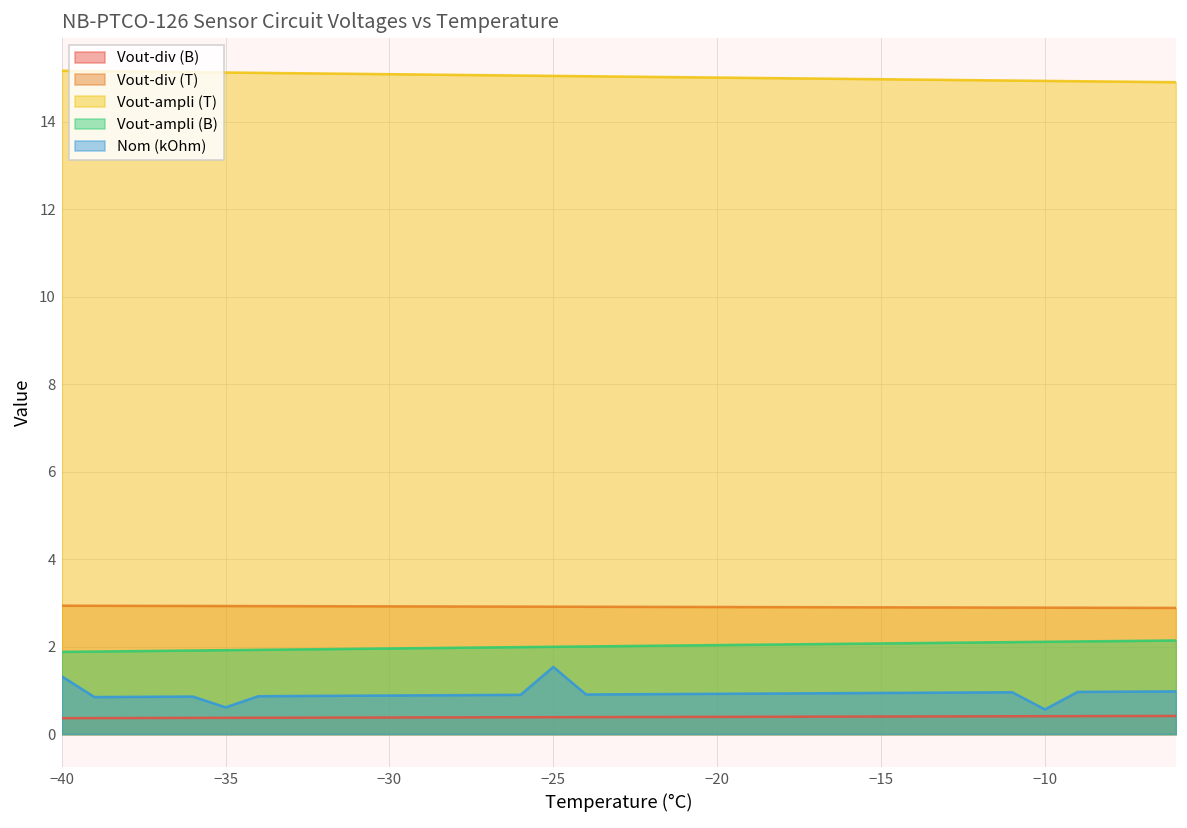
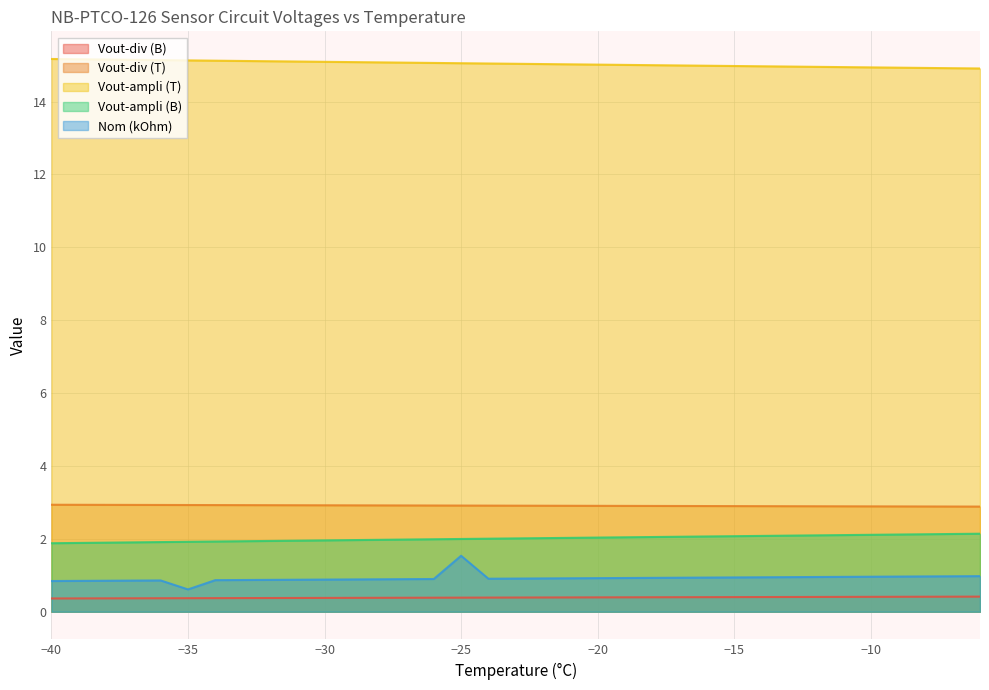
Nom (kOhm), −40: 1.3 -> 0.8
Nom (kOhm), −10: 0.6 -> 1.0
